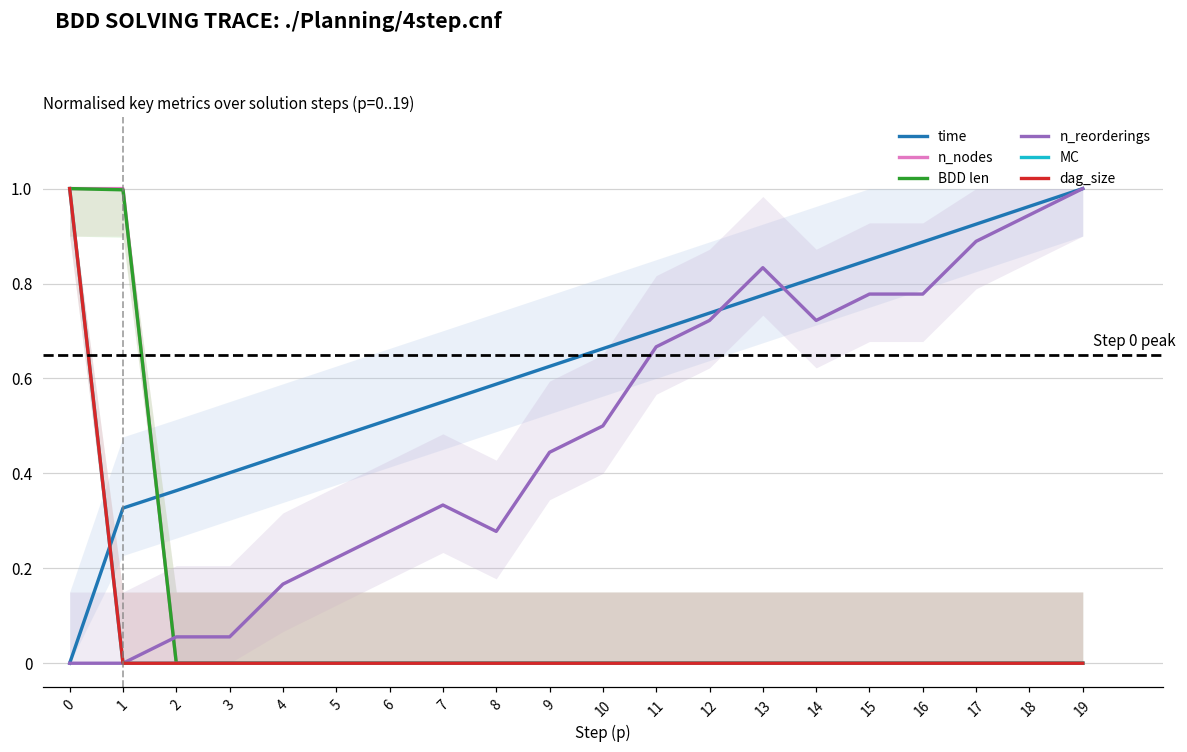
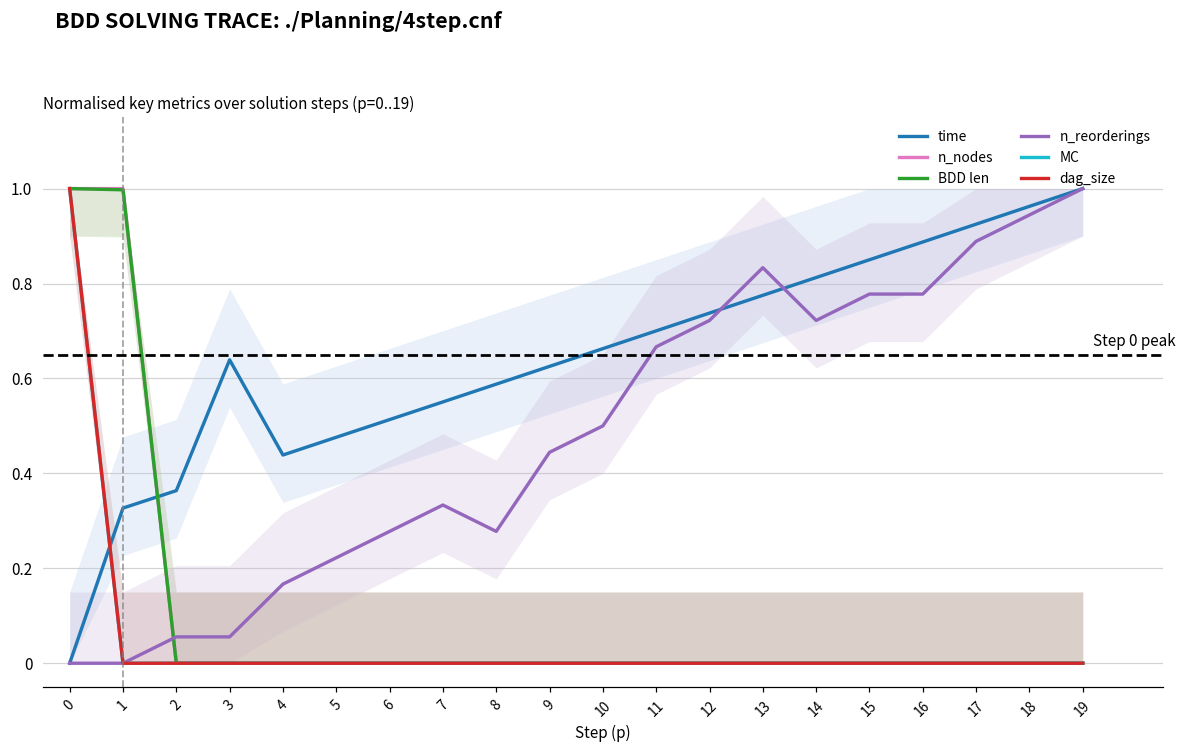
time, 3: 0.40 -> 0.64
